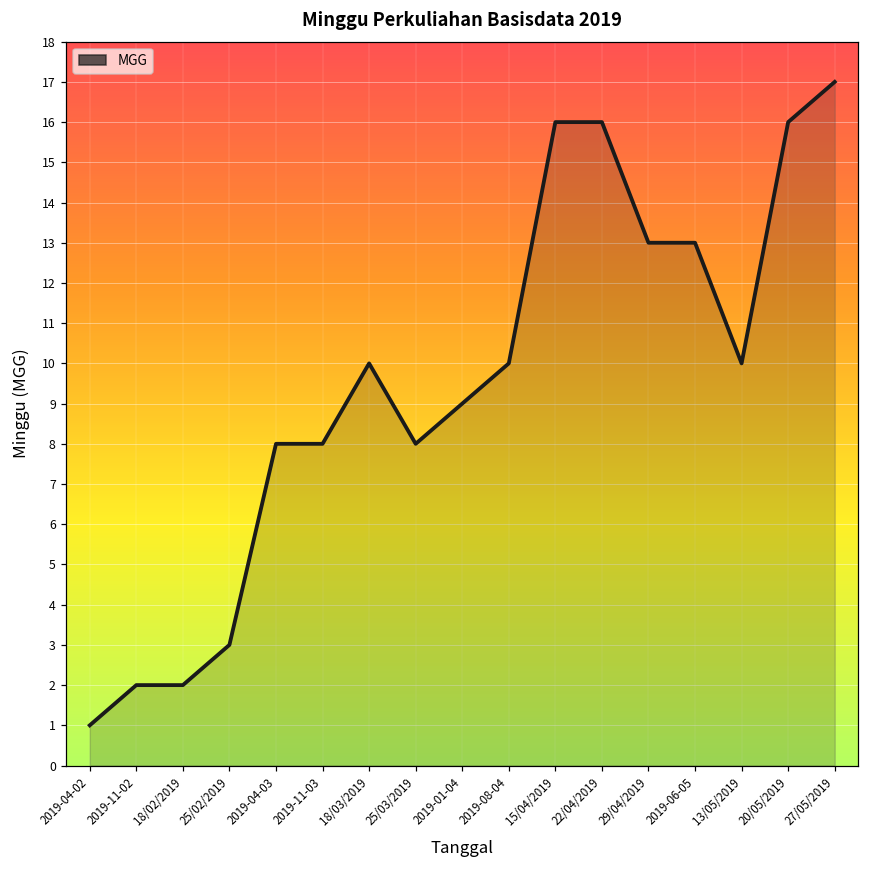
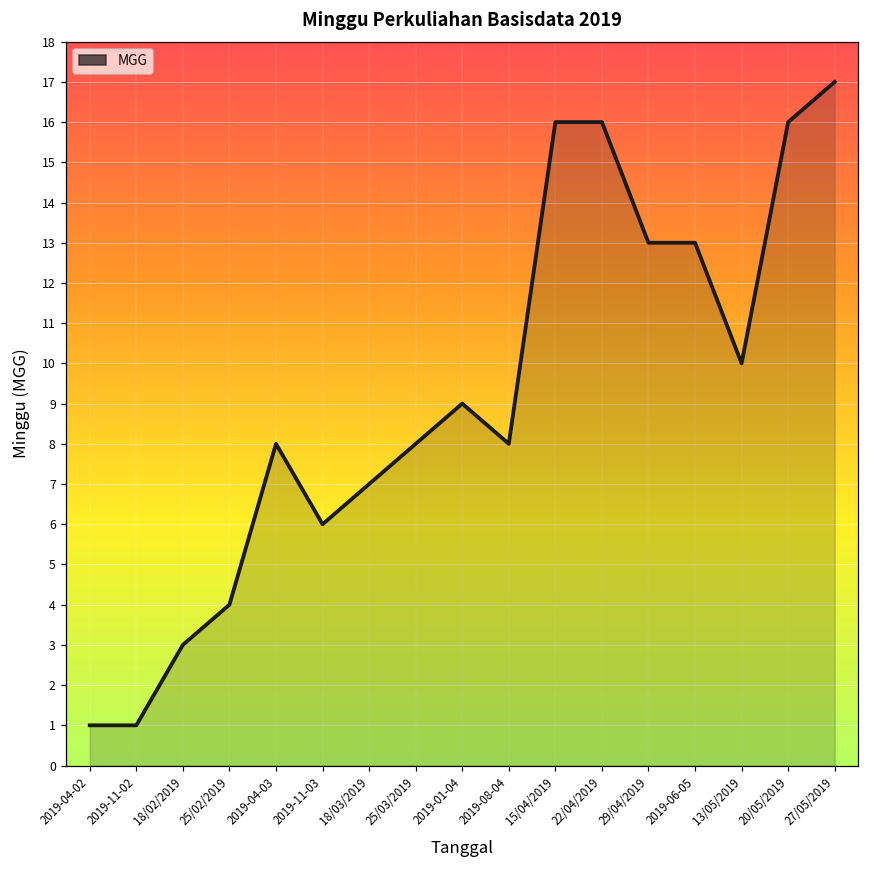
2019-11-02: 2 -> 1
18/02/2019: 2 -> 3
25/02/2019: 3 -> 4
2019-11-03: 8 -> 6
18/03/2019: 10 -> 7
2019-08-04: 10 -> 8
